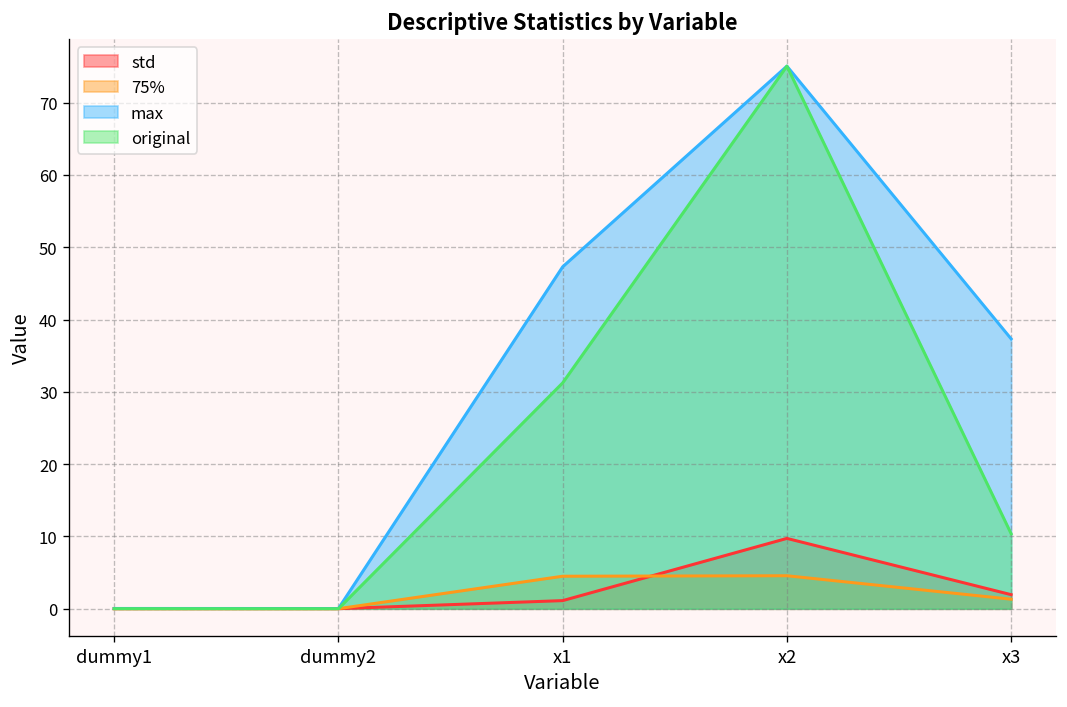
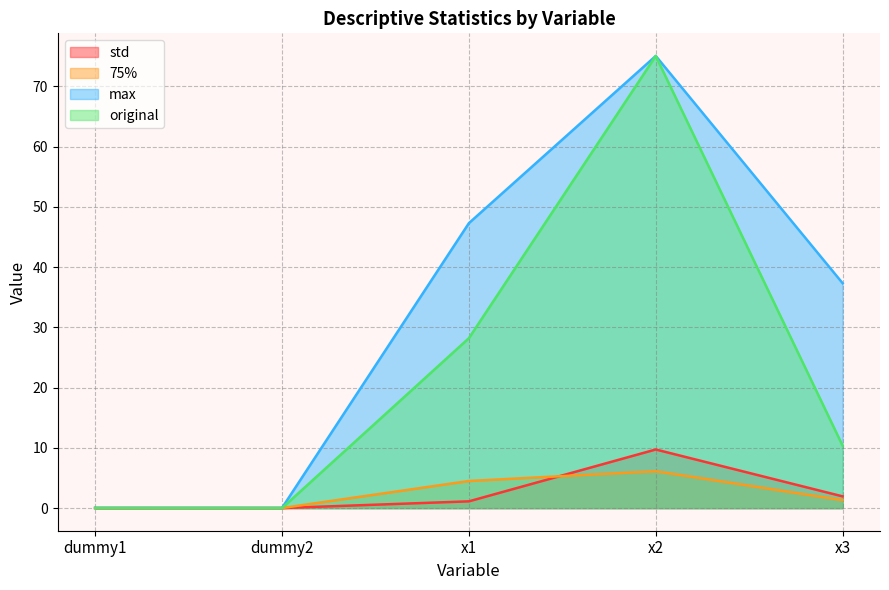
original, x1: 31 -> 28
75%, x2: 5 -> 6
